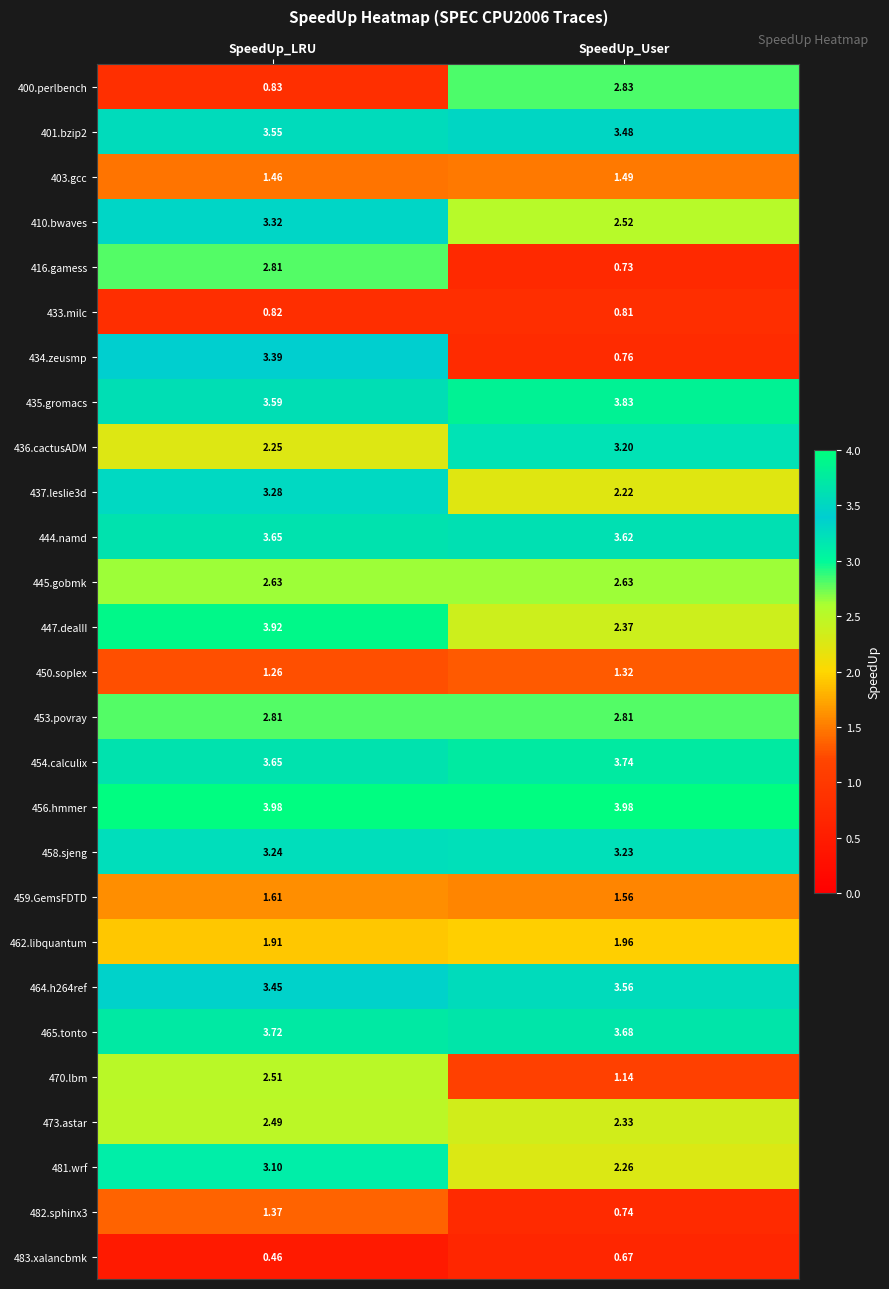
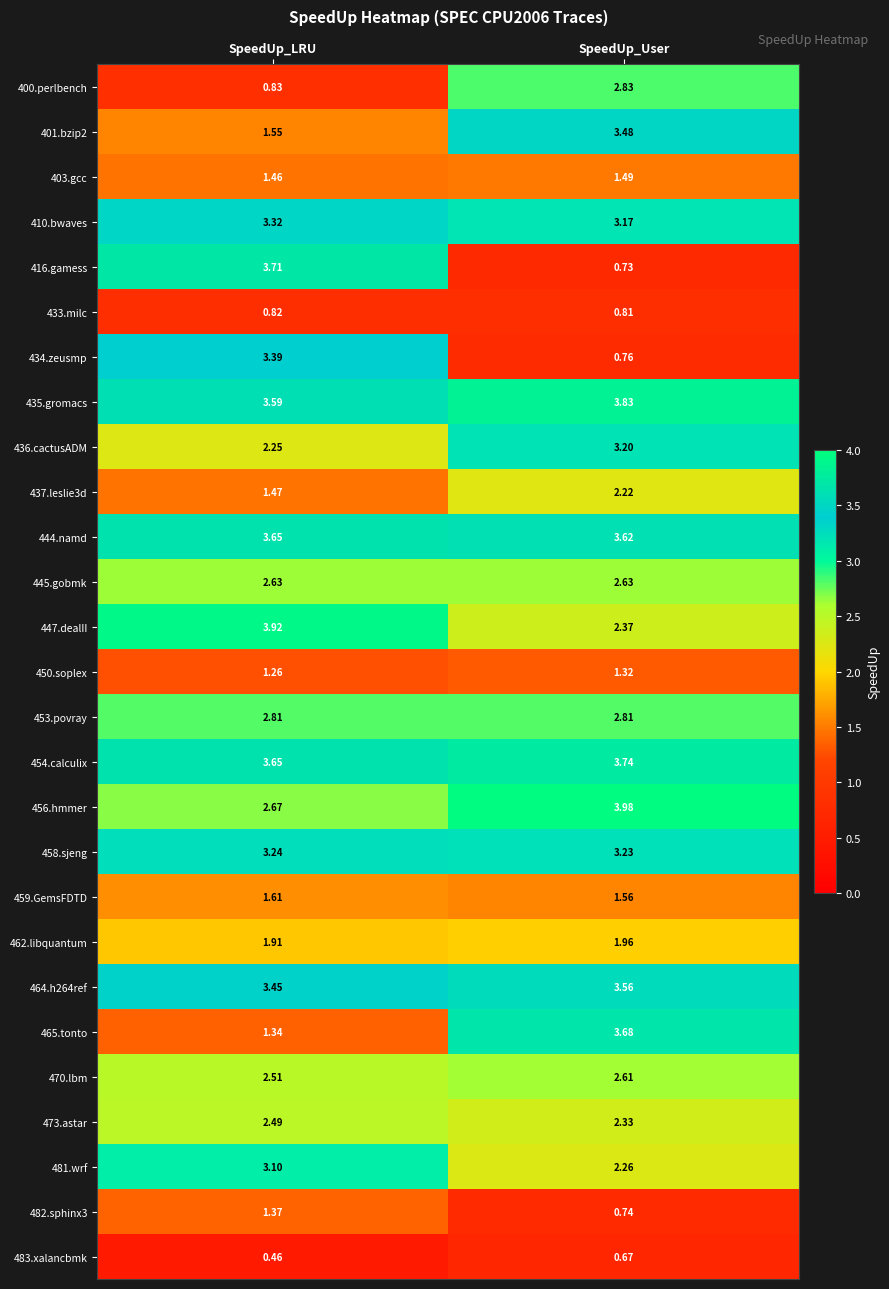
401.bzip2, SpeedUp_LRU: 3.55 -> 1.55
410.bwaves, SpeedUp_User: 2.52 -> 3.17
416.gamess, SpeedUp_LRU: 2.81 -> 3.71
437.leslie3d, SpeedUp_LRU: 3.28 -> 1.47
456.hmmer, SpeedUp_LRU: 3.98 -> 2.67
465.tonto, SpeedUp_LRU: 3.72 -> 1.34
470.lbm, SpeedUp_User: 1.14 -> 2.61
